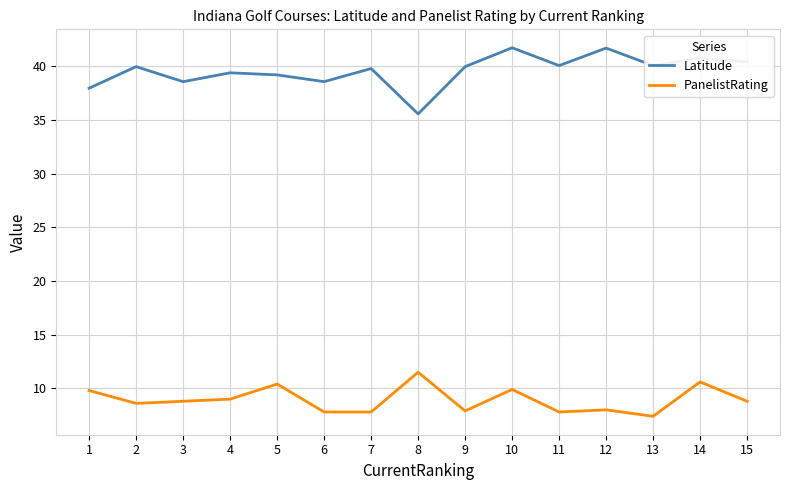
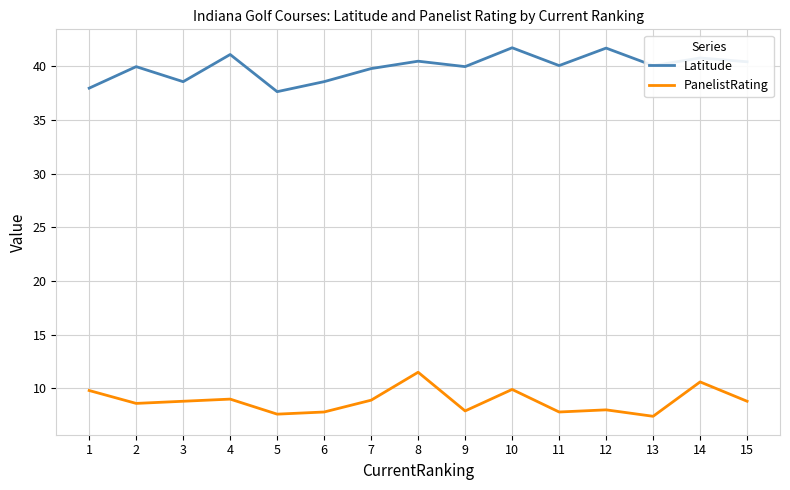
Latitude, 4: 39.4 -> 41.1
Latitude, 5: 39.2 -> 37.6
PanelistRating, 5: 10.4 -> 7.6
PanelistRating, 7: 7.8 -> 8.9
Latitude, 8: 35.5 -> 40.5
